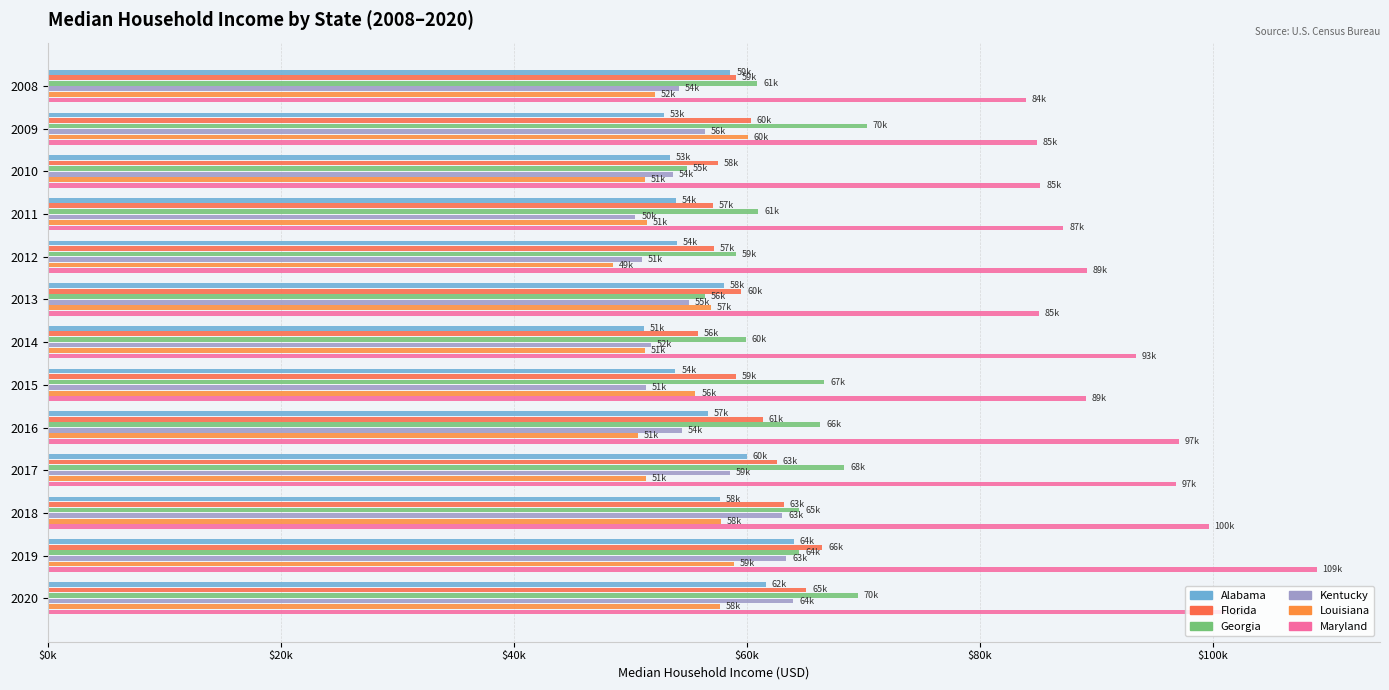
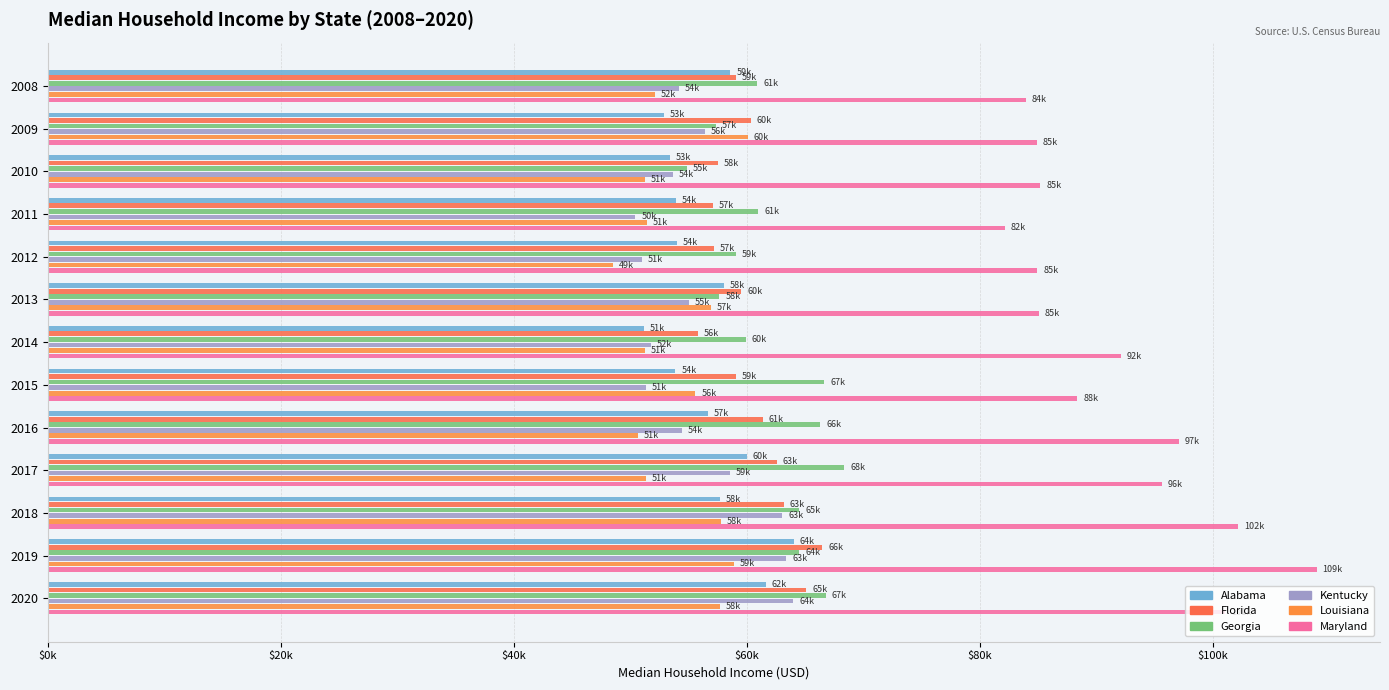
Georgia, 2009: 70k -> 57k
Maryland, 2011: 87k -> 82k
Maryland, 2012: 89k -> 85k
Georgia, 2013: 56k -> 58k
Maryland, 2014: 93k -> 92k
Maryland, 2015: 89k -> 88k
Maryland, 2017: 97k -> 96k
Maryland, 2018: 100k -> 102k
Georgia, 2020: 70k -> 67k
